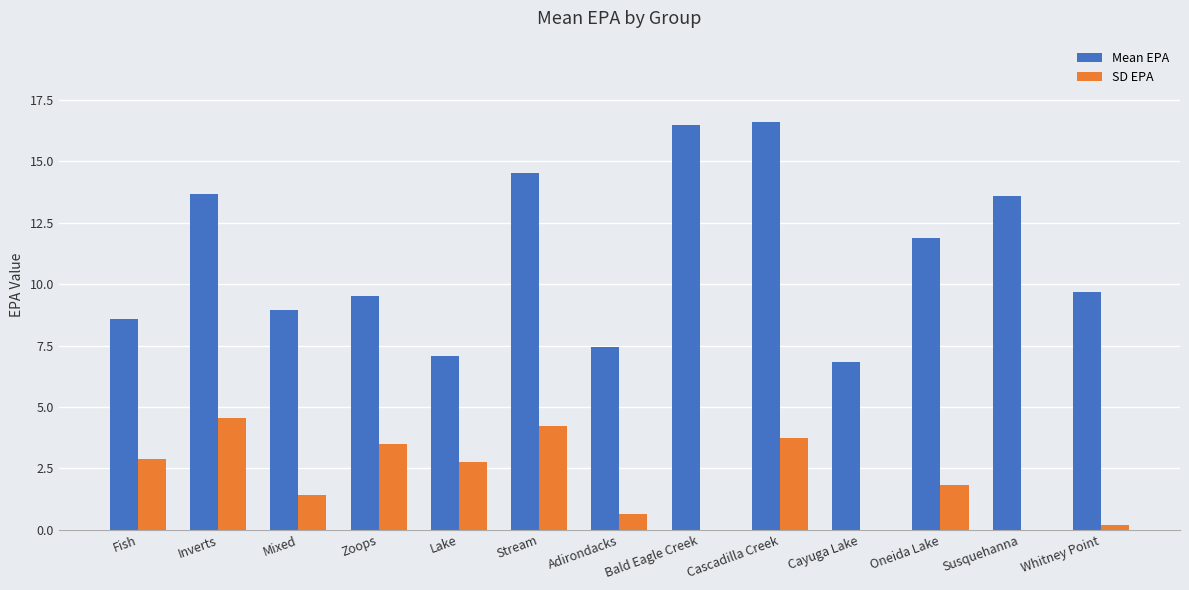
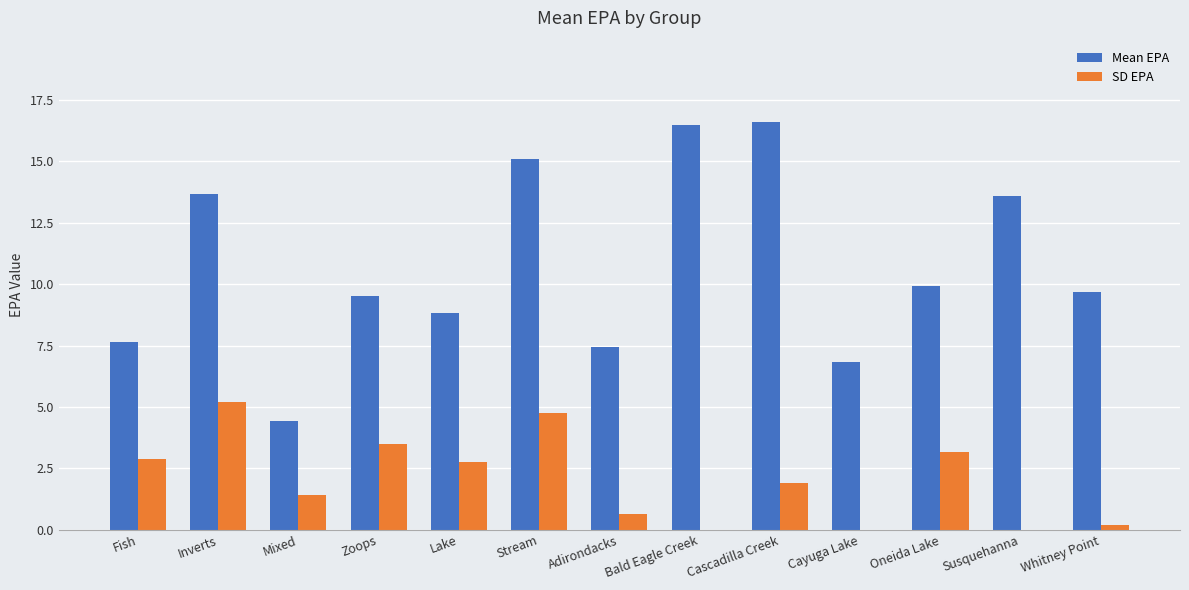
Mean EPA, Fish: 8.6 -> 7.7
SD EPA, Inverts: 4.6 -> 5.2
Mean EPA, Mixed: 8.9 -> 4.4
Mean EPA, Lake: 7.1 -> 8.8
Mean EPA, Stream: 14.5 -> 15.1
SD EPA, Stream: 4.2 -> 4.7
SD EPA, Cascadilla Creek: 3.7 -> 1.9
Mean EPA, Oneida Lake: 11.9 -> 9.9
SD EPA, Oneida Lake: 1.8 -> 3.2
